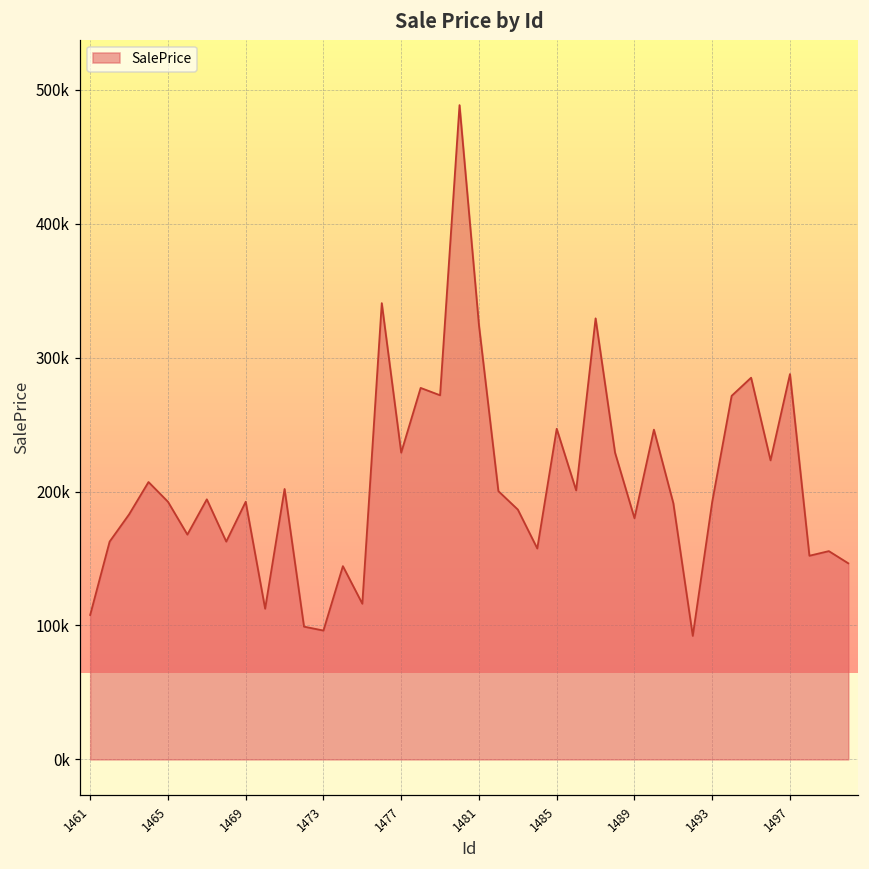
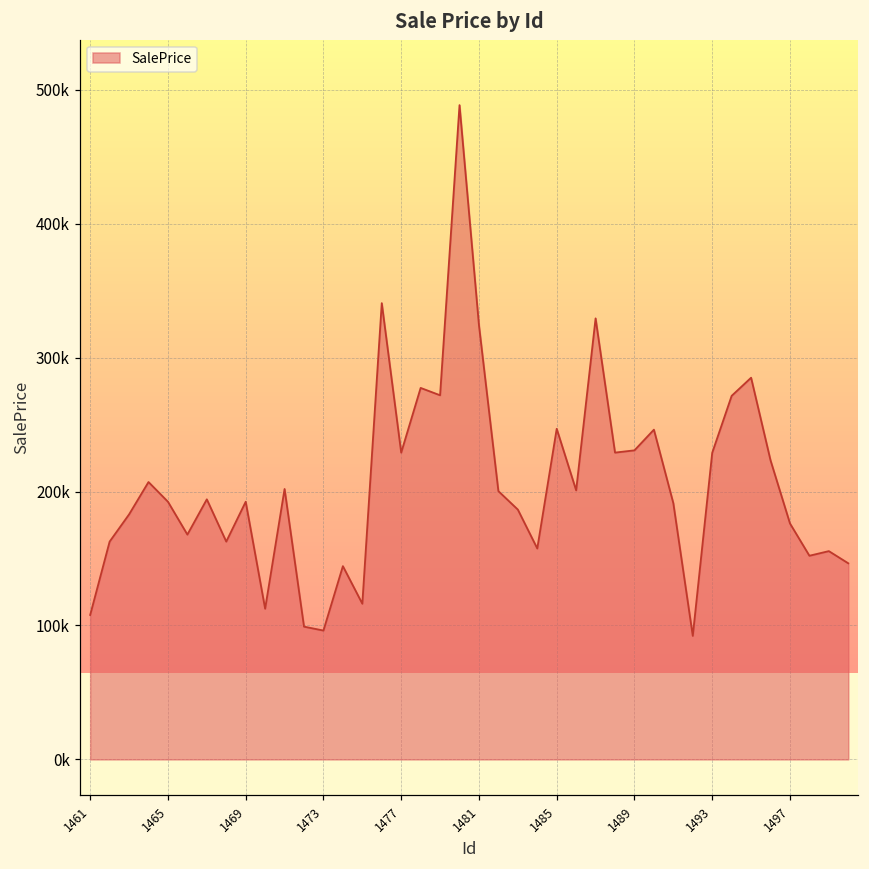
1489: 180000 -> 231000
1493: 192000 -> 229000
1497: 288000 -> 176000
